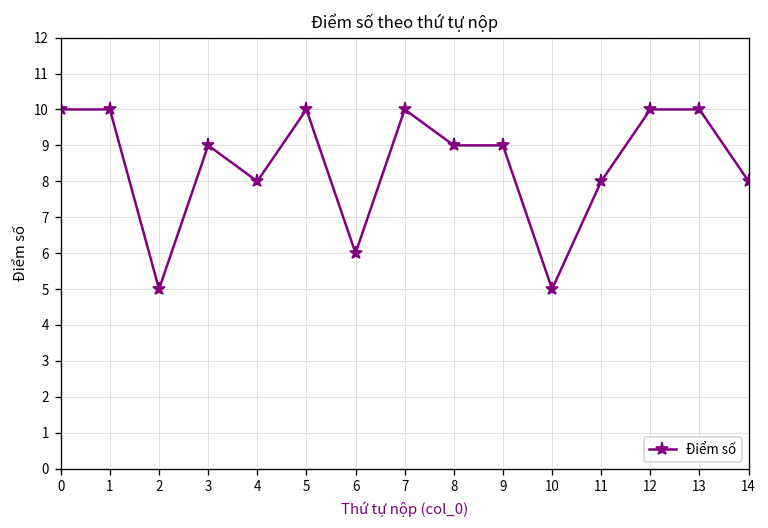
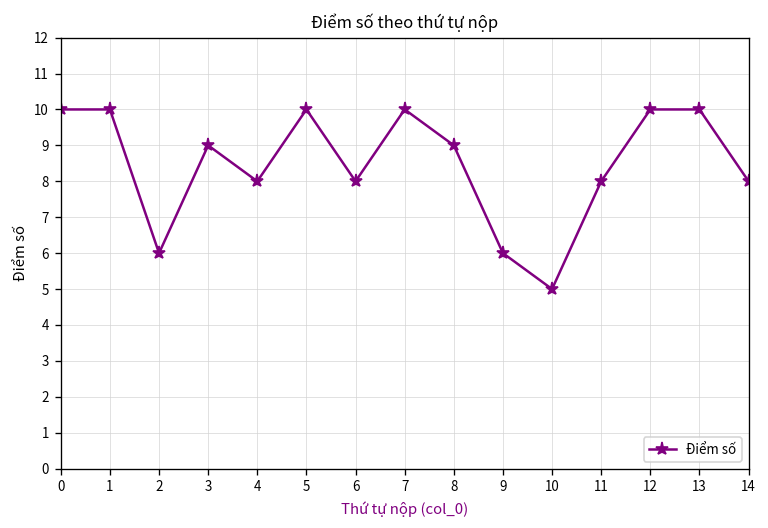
2: 5 -> 6
6: 6 -> 8
9: 9 -> 6
